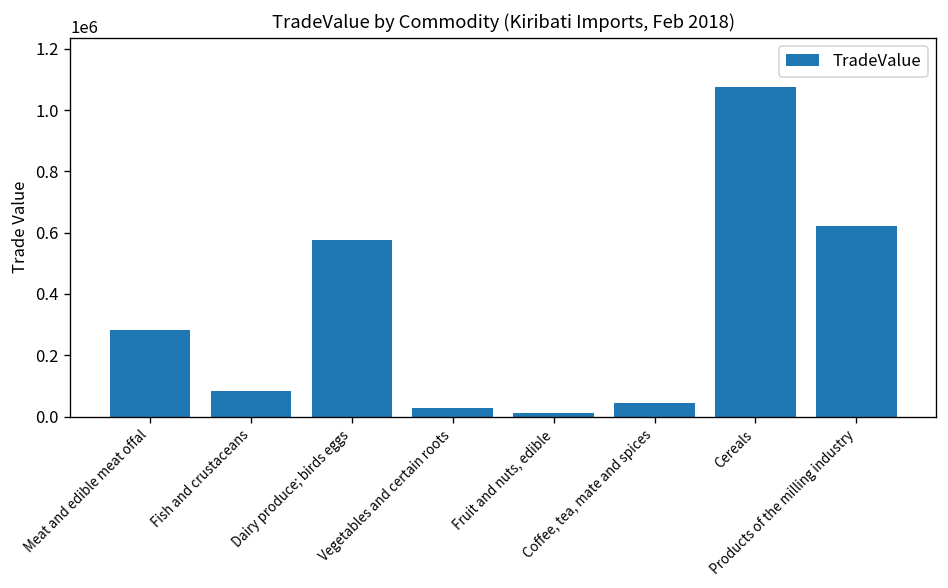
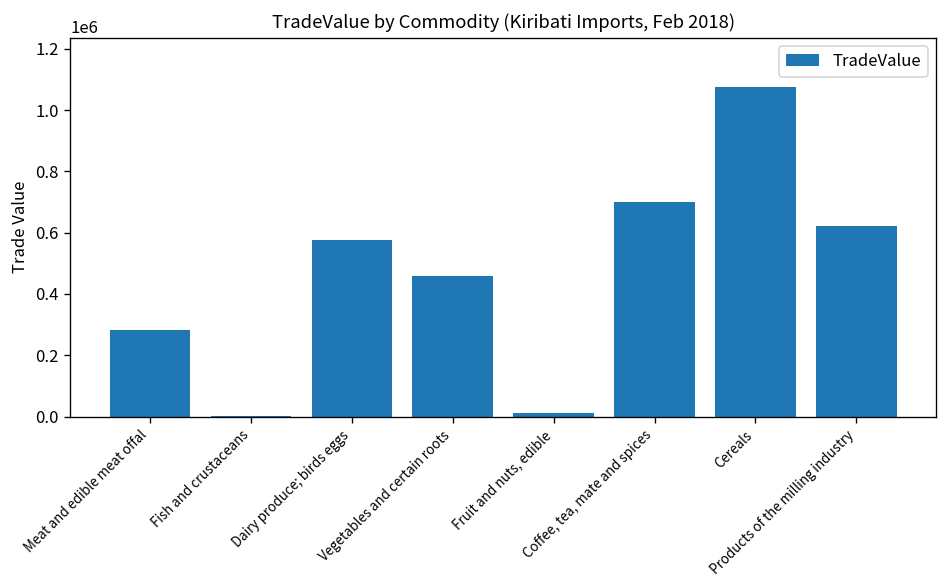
Fish and crustaceans: 80000 -> 0
Vegetables and certain roots: 30000 -> 460000
Coffee, tea, mate and spices: 40000 -> 700000
